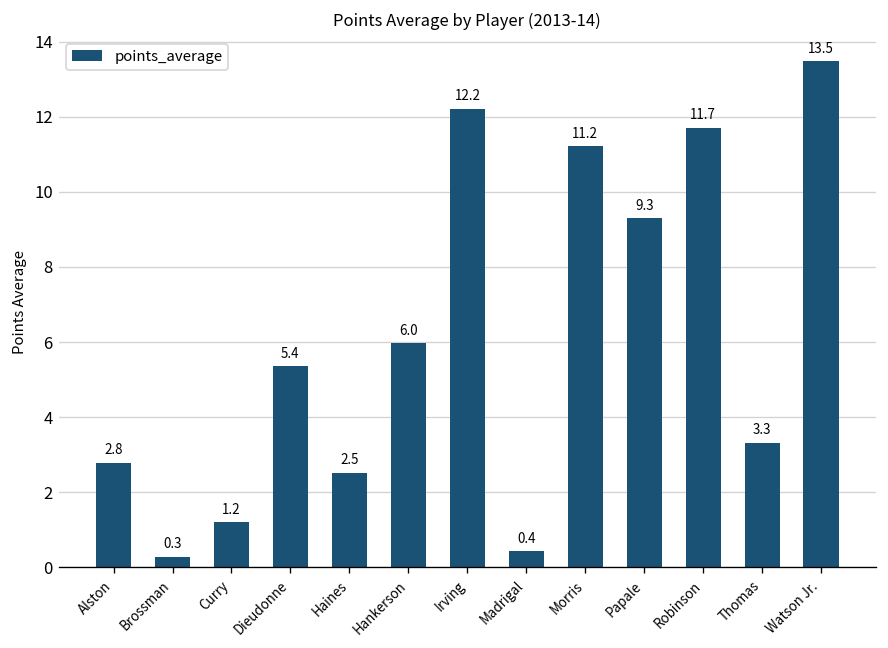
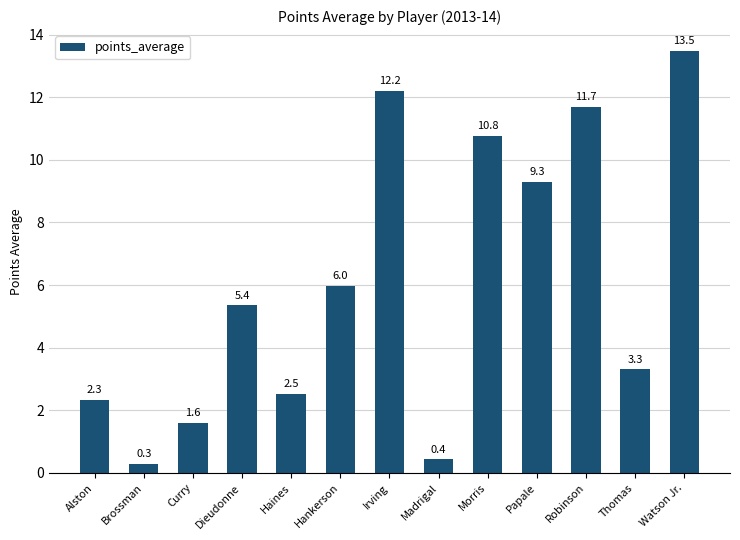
Alston: 2.8 -> 2.3
Curry: 1.2 -> 1.6
Morris: 11.2 -> 10.8
